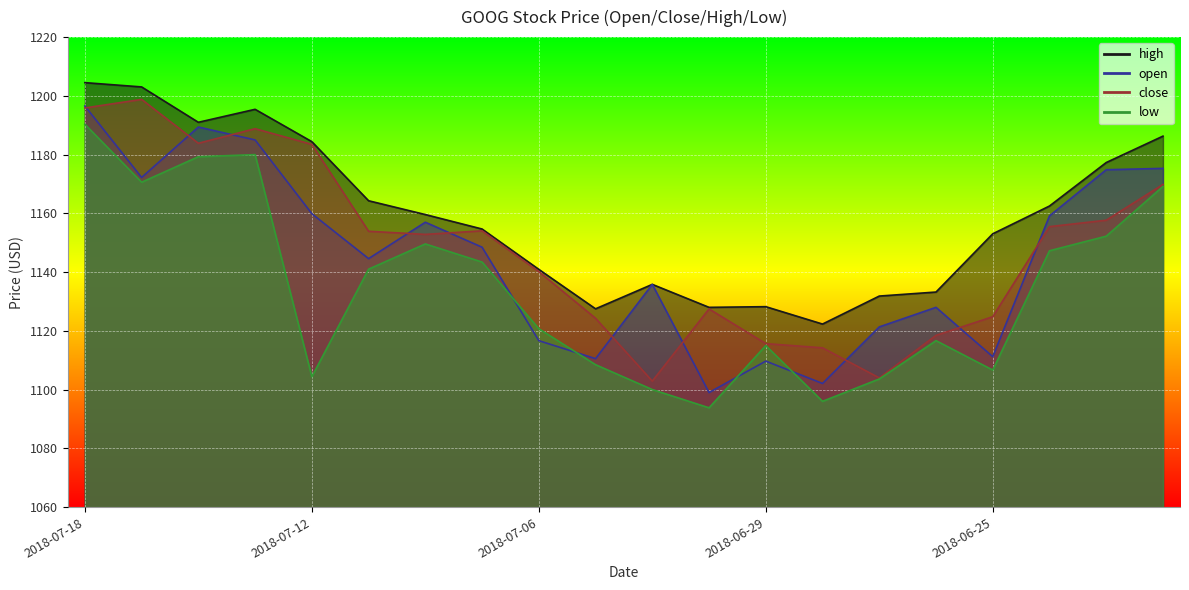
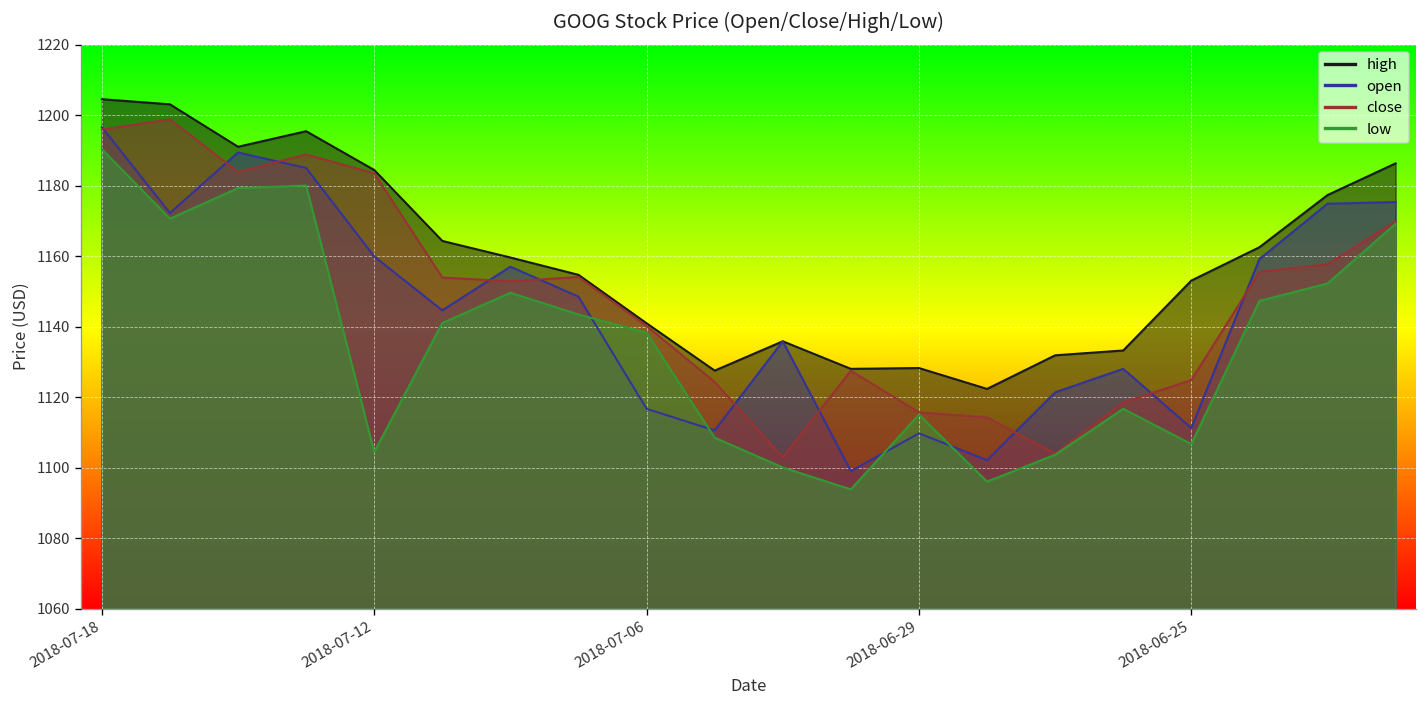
low, 2018-07-06: 1121 -> 1138
